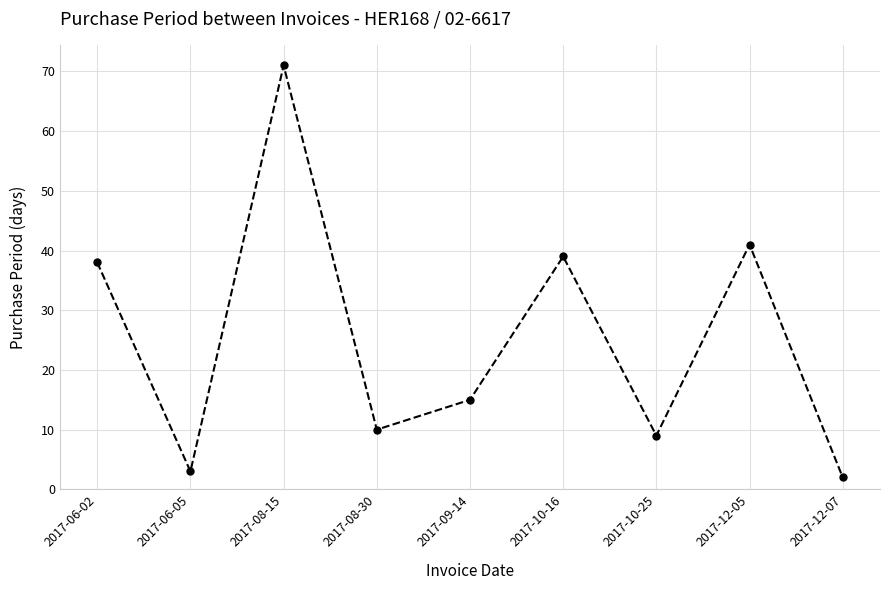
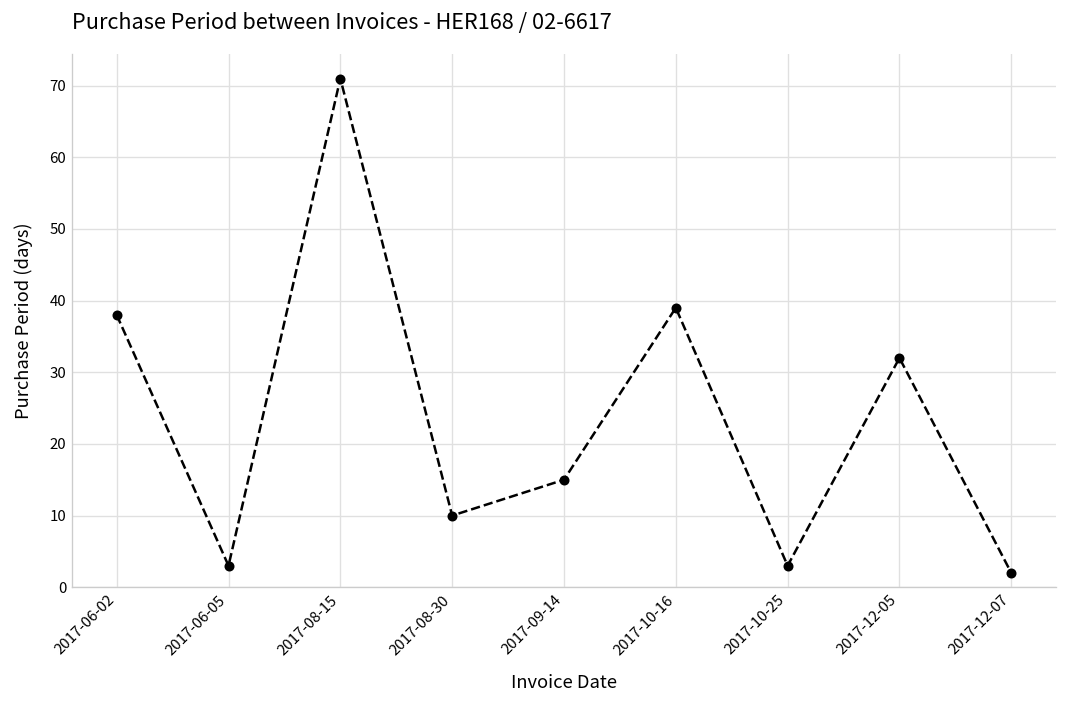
2017-10-25: 9 -> 3
2017-12-05: 41 -> 32
